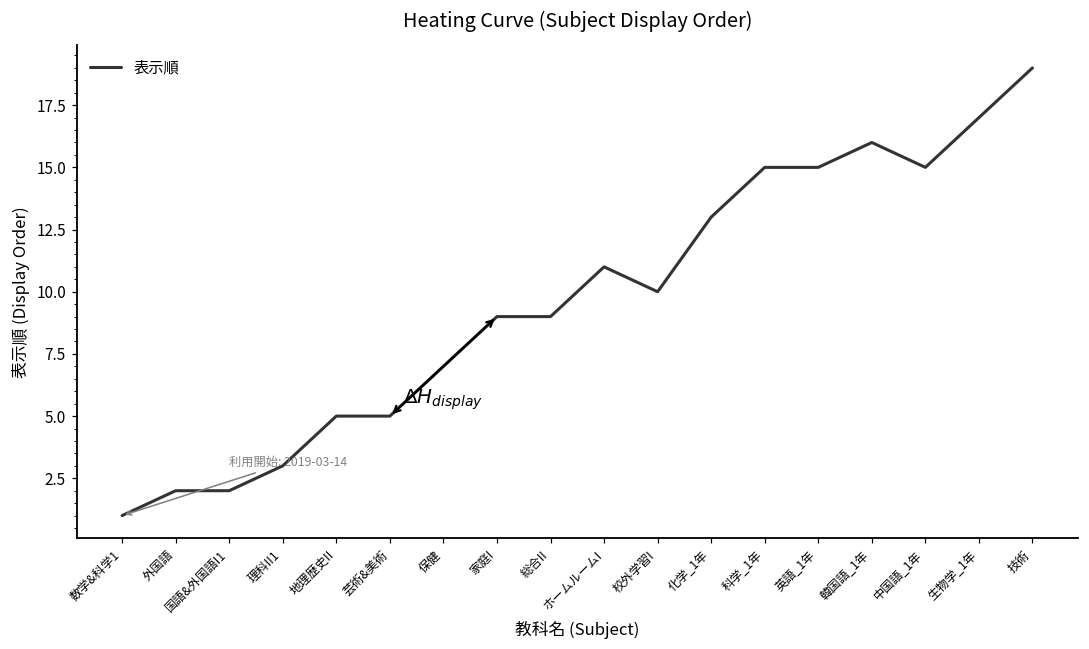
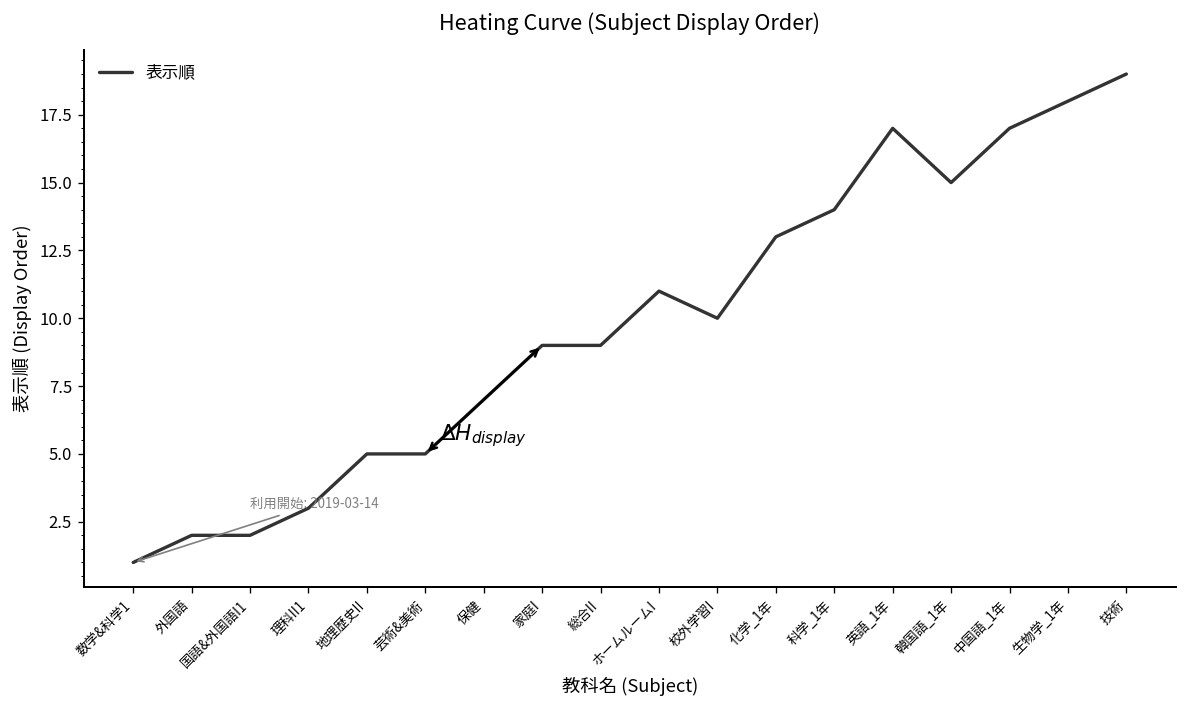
科学_1年: 15 -> 14
英語_1年: 15 -> 17
韓国語_1年: 16 -> 15
中国語_1年: 15 -> 17
生物学_1年: 17 -> 18
